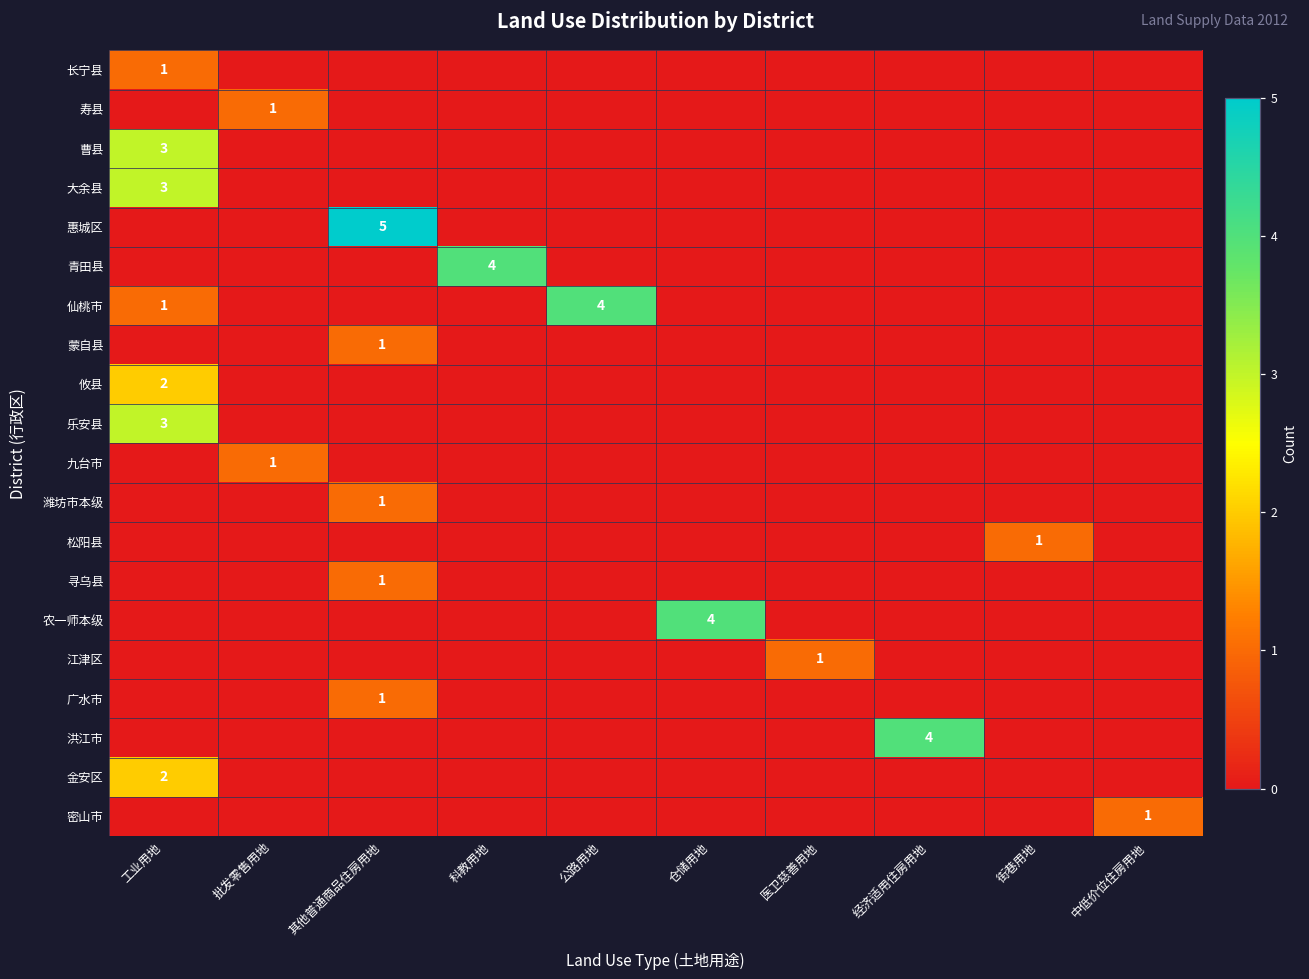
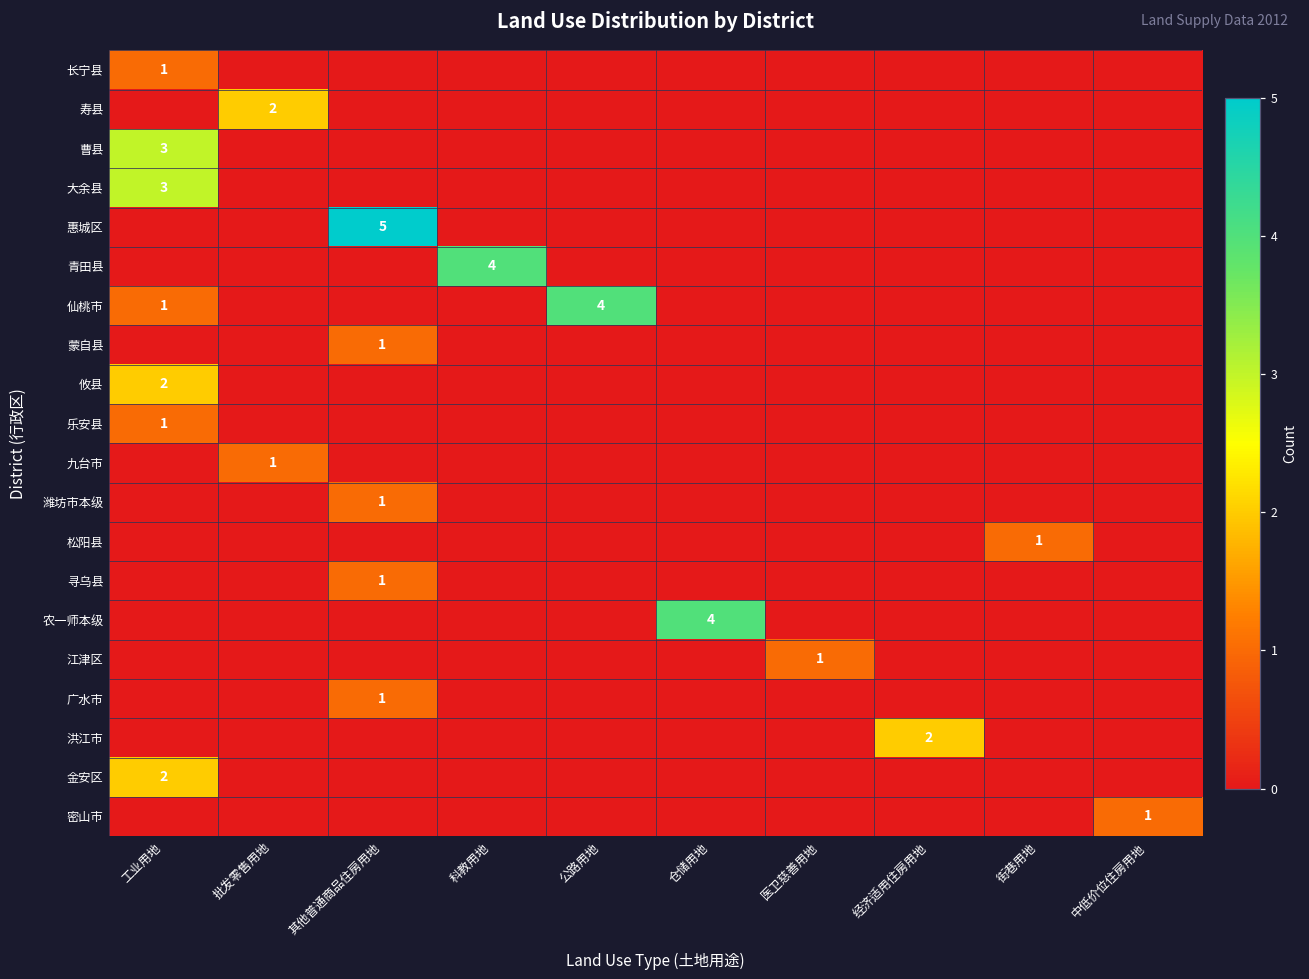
寿县, 批发零售用地: 1 -> 2
乐安县, 工业用地: 3 -> 1
洪江市, 经济适用住房用地: 4 -> 2
